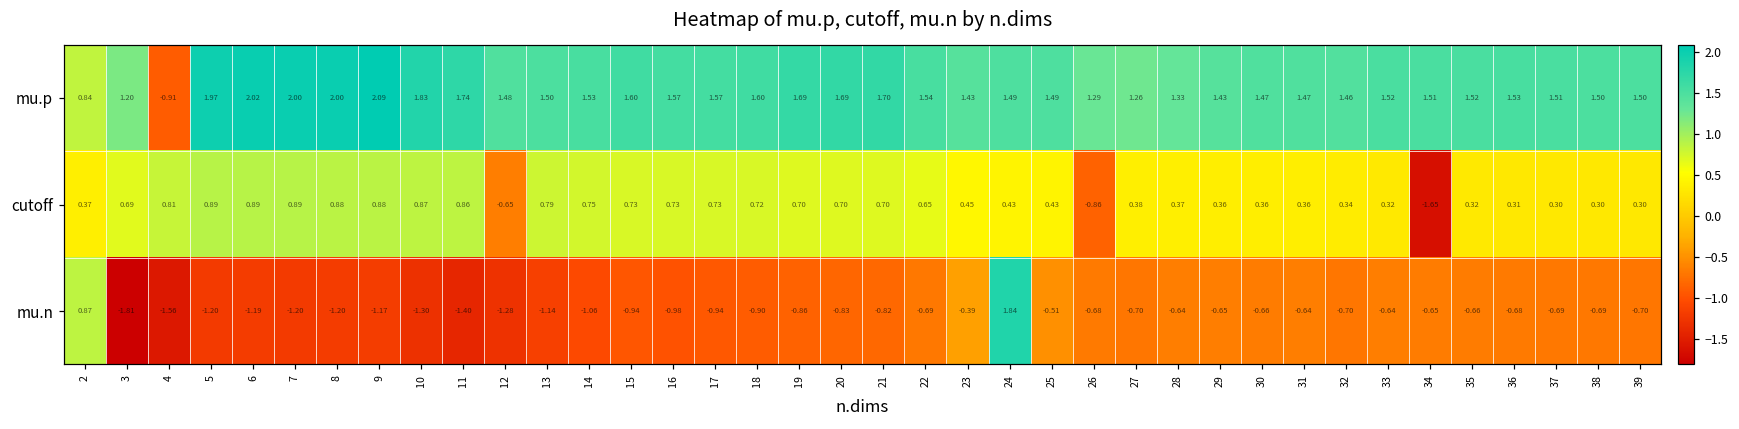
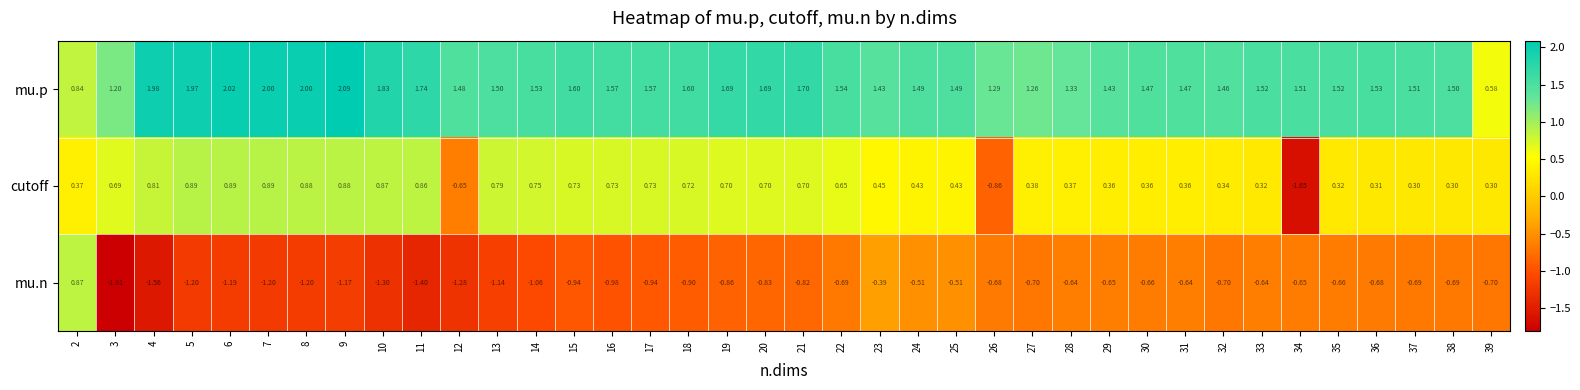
mu.p, 4: -0.91 -> 1.98
mu.p, 39: 1.50 -> 0.58
mu.n, 24: 1.84 -> -0.51
